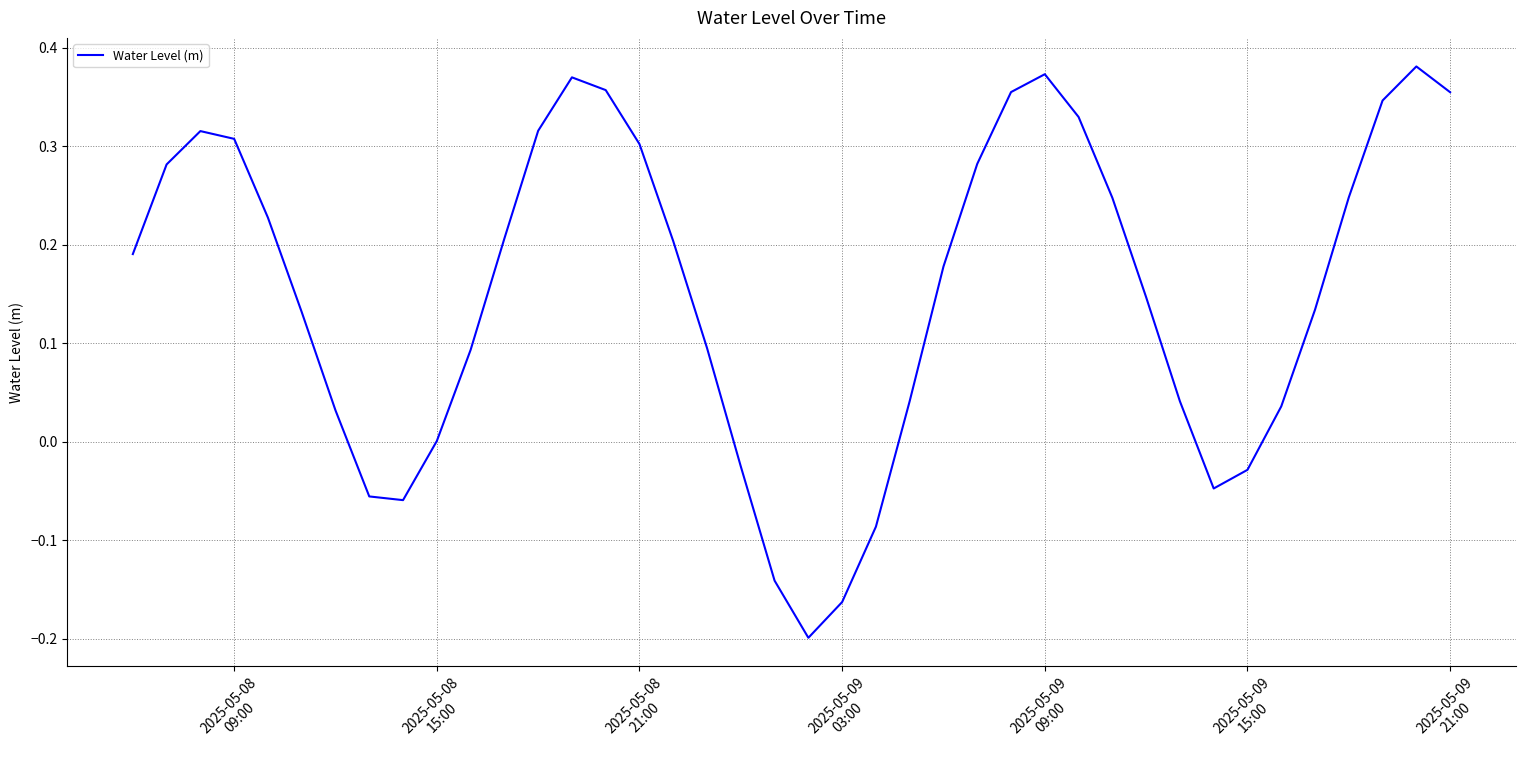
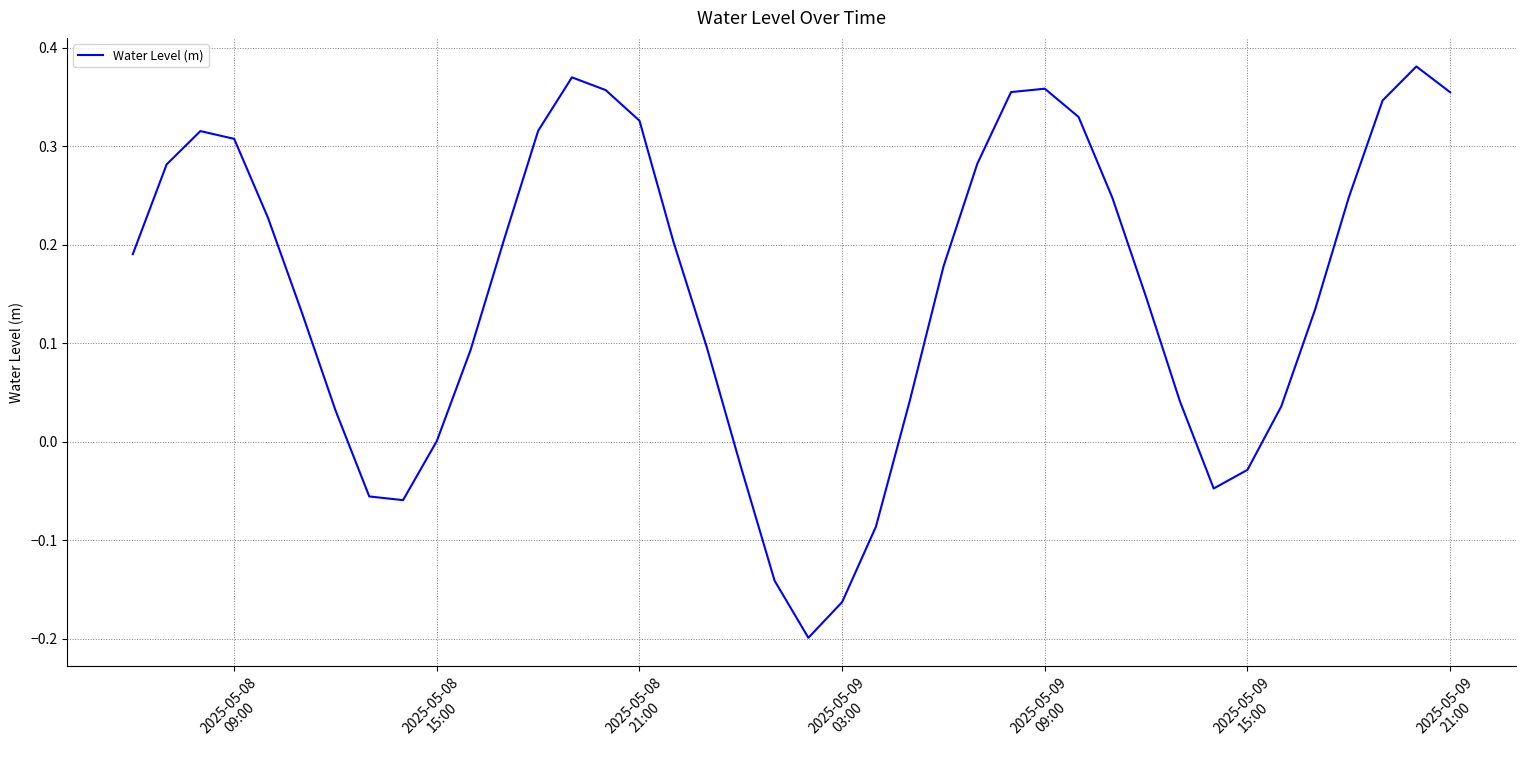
2025-05-08 21:00: 0.30 -> 0.33
2025-05-09 09:00: 0.37 -> 0.36
